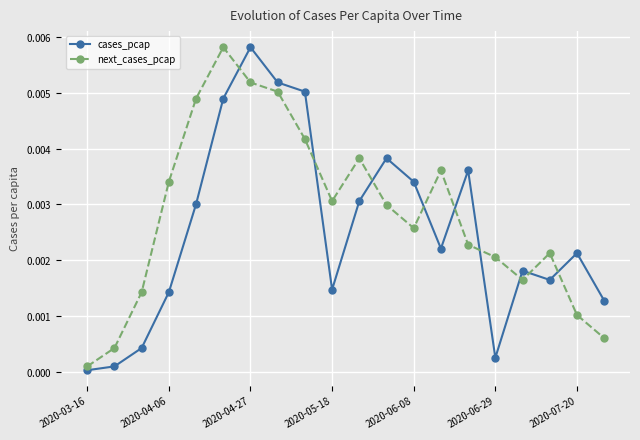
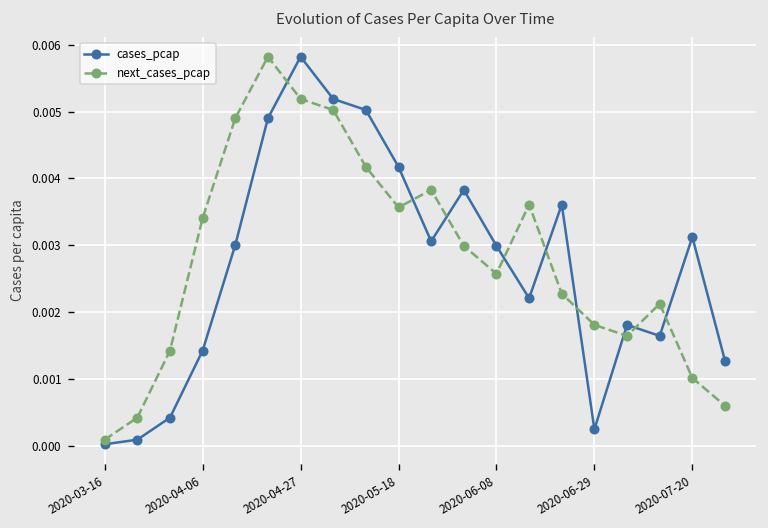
cases_pcap, 2020-05-18: 0.0015 -> 0.0042
next_cases_pcap, 2020-05-18: 0.0031 -> 0.0036
cases_pcap, 2020-06-08: 0.0034 -> 0.0030
next_cases_pcap, 2020-06-29: 0.0021 -> 0.0018
cases_pcap, 2020-07-20: 0.0021 -> 0.0031
